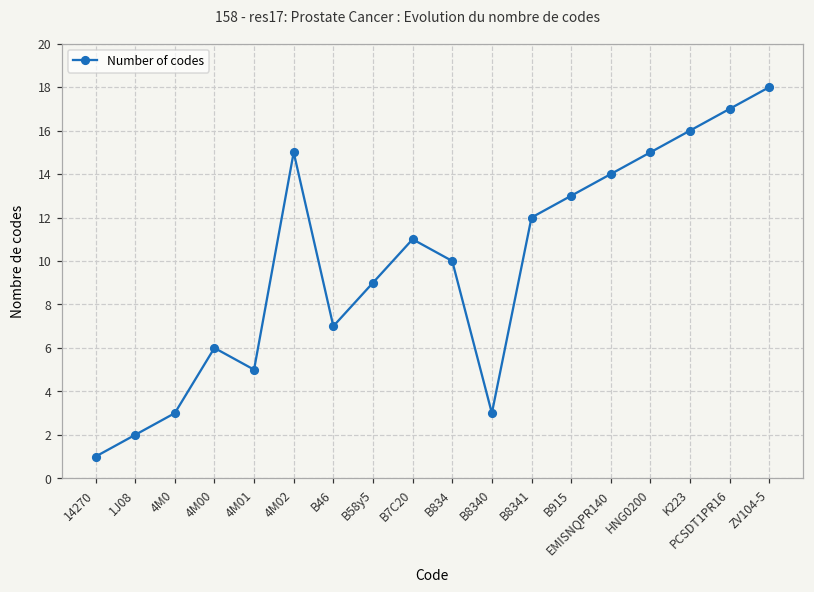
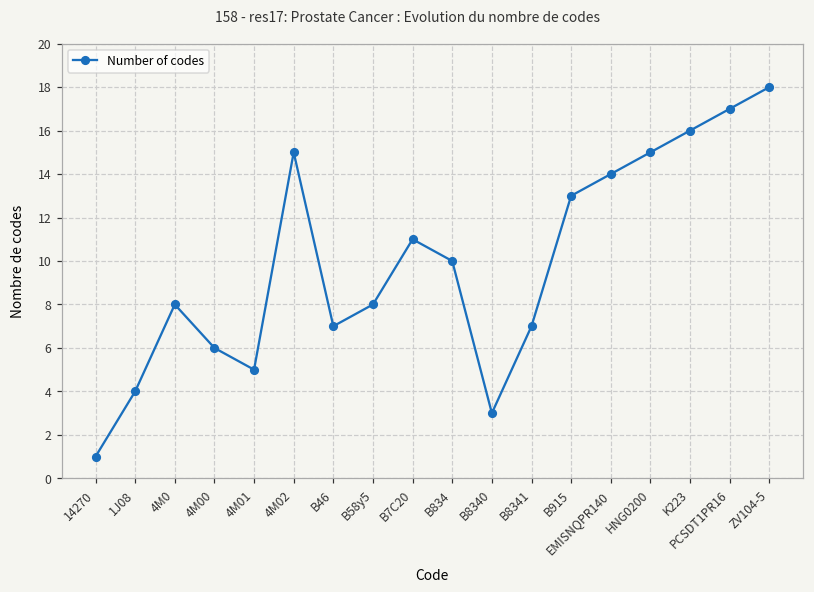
1J08: 2 -> 4
4M0: 3 -> 8
B58y5: 9 -> 8
B8341: 12 -> 7
